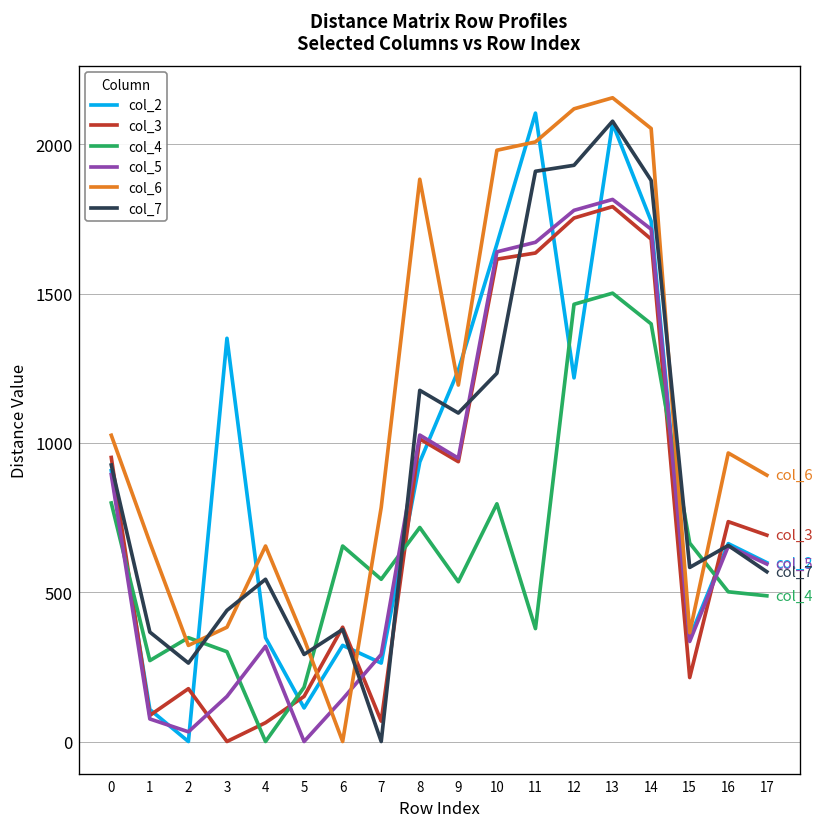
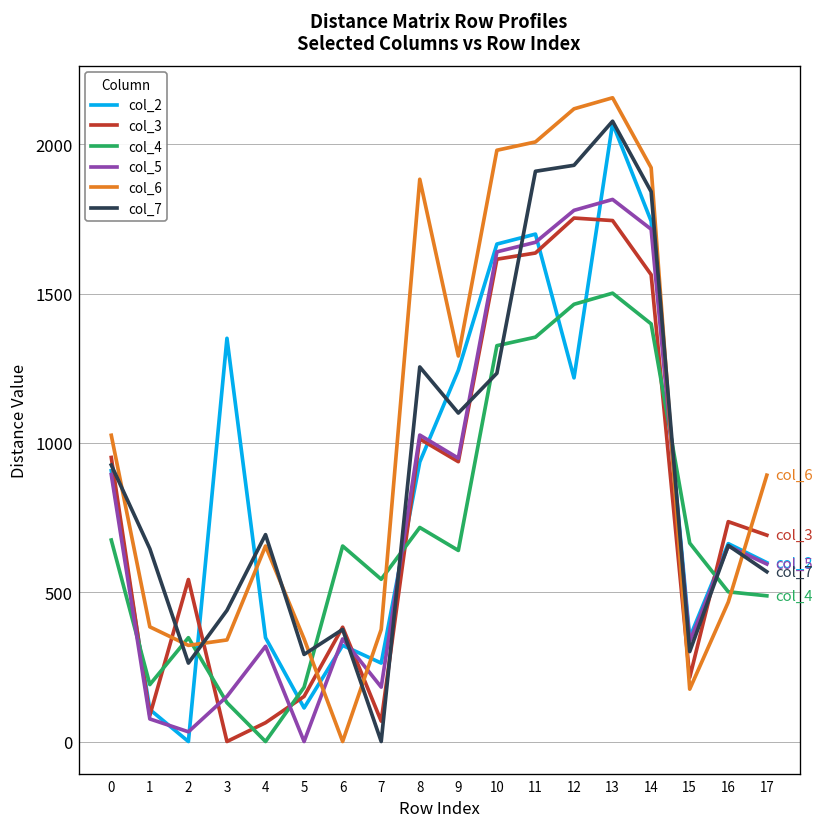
col_4, 0: 800 -> 670
col_4, 1: 270 -> 190
col_6, 1: 670 -> 380
col_7, 1: 370 -> 650
col_3, 2: 180 -> 540
col_4, 3: 300 -> 130
col_6, 3: 380 -> 340
col_7, 4: 540 -> 690
col_5, 6: 140 -> 340
col_5, 7: 290 -> 180
col_6, 7: 780 -> 380
col_7, 8: 1180 -> 1250
col_4, 9: 530 -> 640
col_6, 9: 1190 -> 1290
col_4, 10: 800 -> 1330
col_2, 11: 2100 -> 1700
col_4, 11: 380 -> 1350
col_3, 13: 1790 -> 1740
col_3, 14: 1680 -> 1560
col_6, 14: 2050 -> 1920
col_7, 14: 1880 -> 1840
col_6, 15: 360 -> 180
col_7, 15: 580 -> 300
col_6, 16: 970 -> 470
